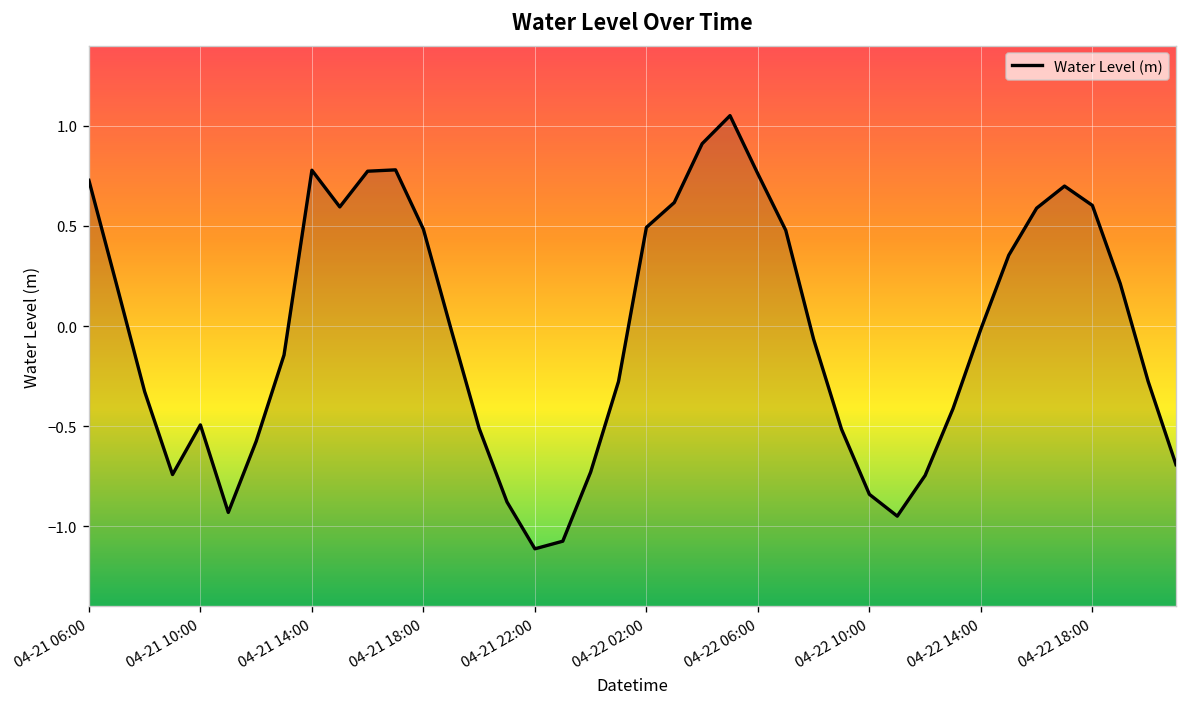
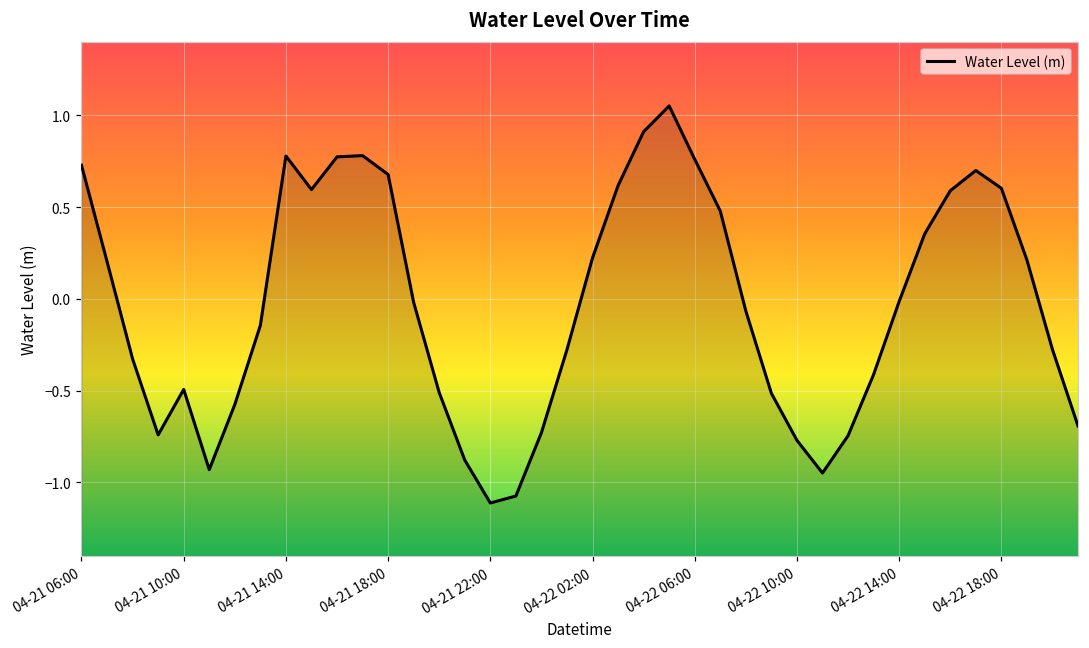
04-21 18:00: 0.48 -> 0.68
04-22 02:00: 0.49 -> 0.22
04-22 10:00: -0.84 -> -0.77
